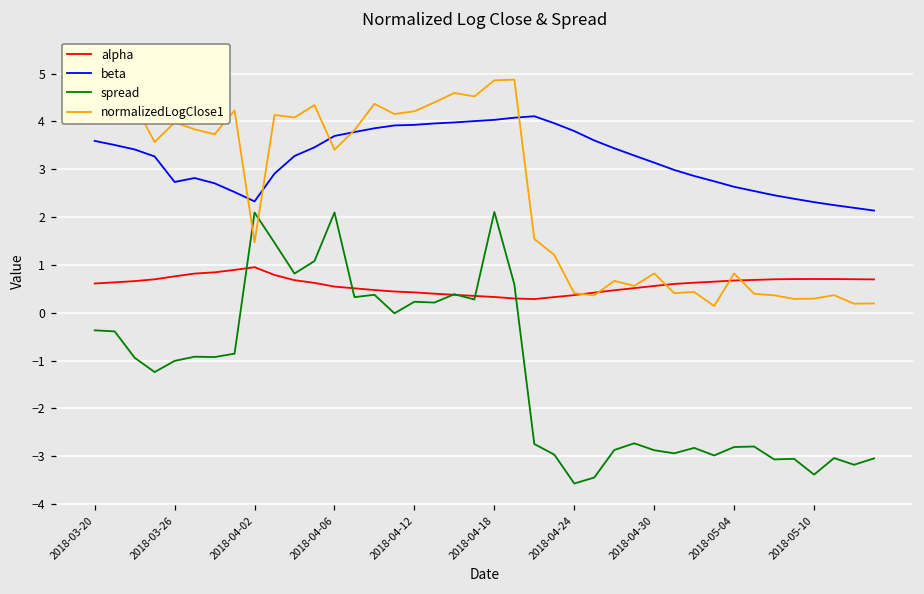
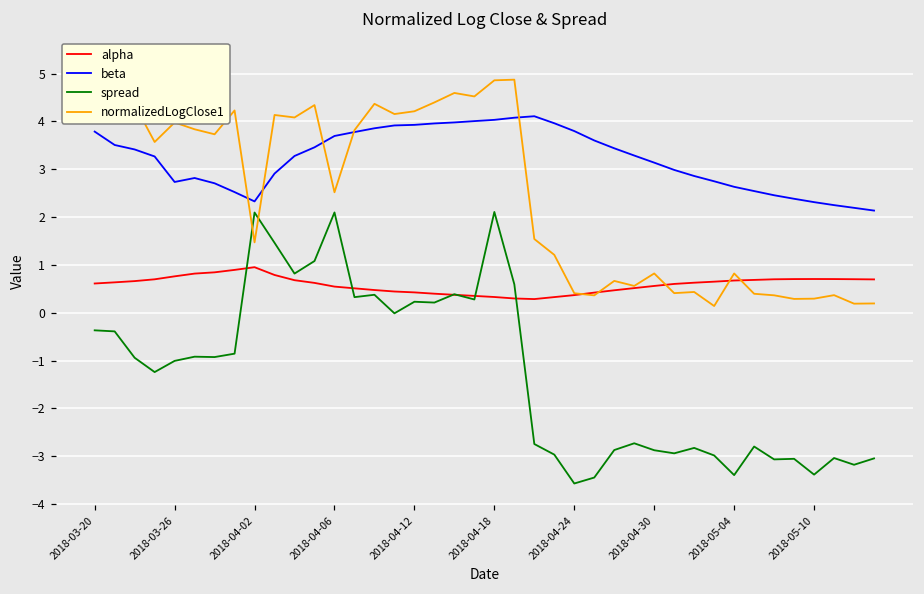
beta, 2018-03-20: 3.6 -> 3.8
normalizedLogClose1, 2018-04-06: 3.4 -> 2.5
spread, 2018-05-04: -2.8 -> -3.4
